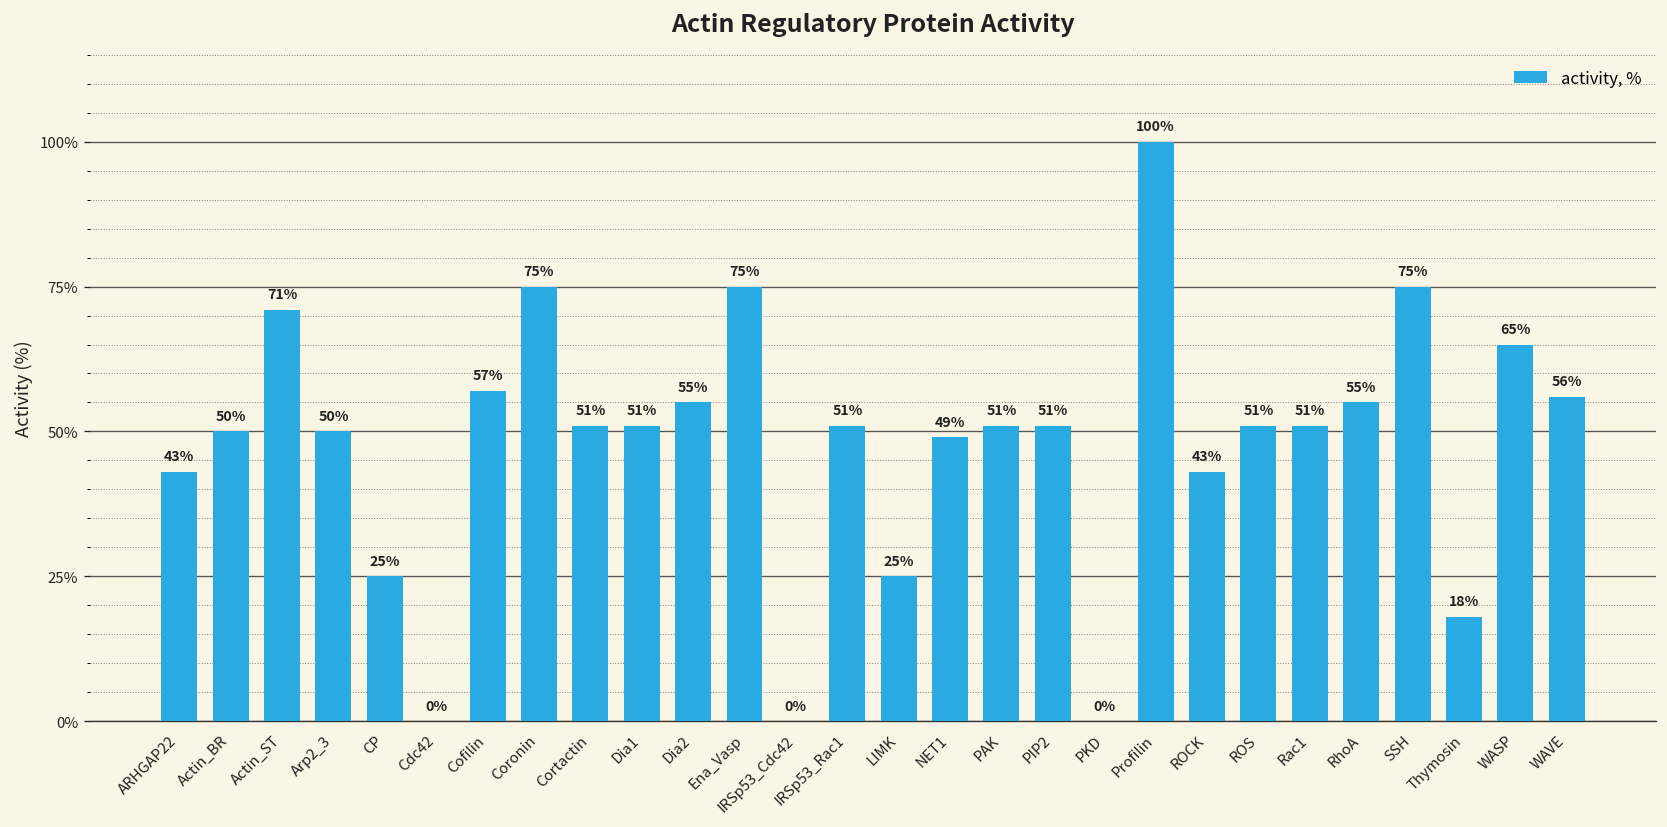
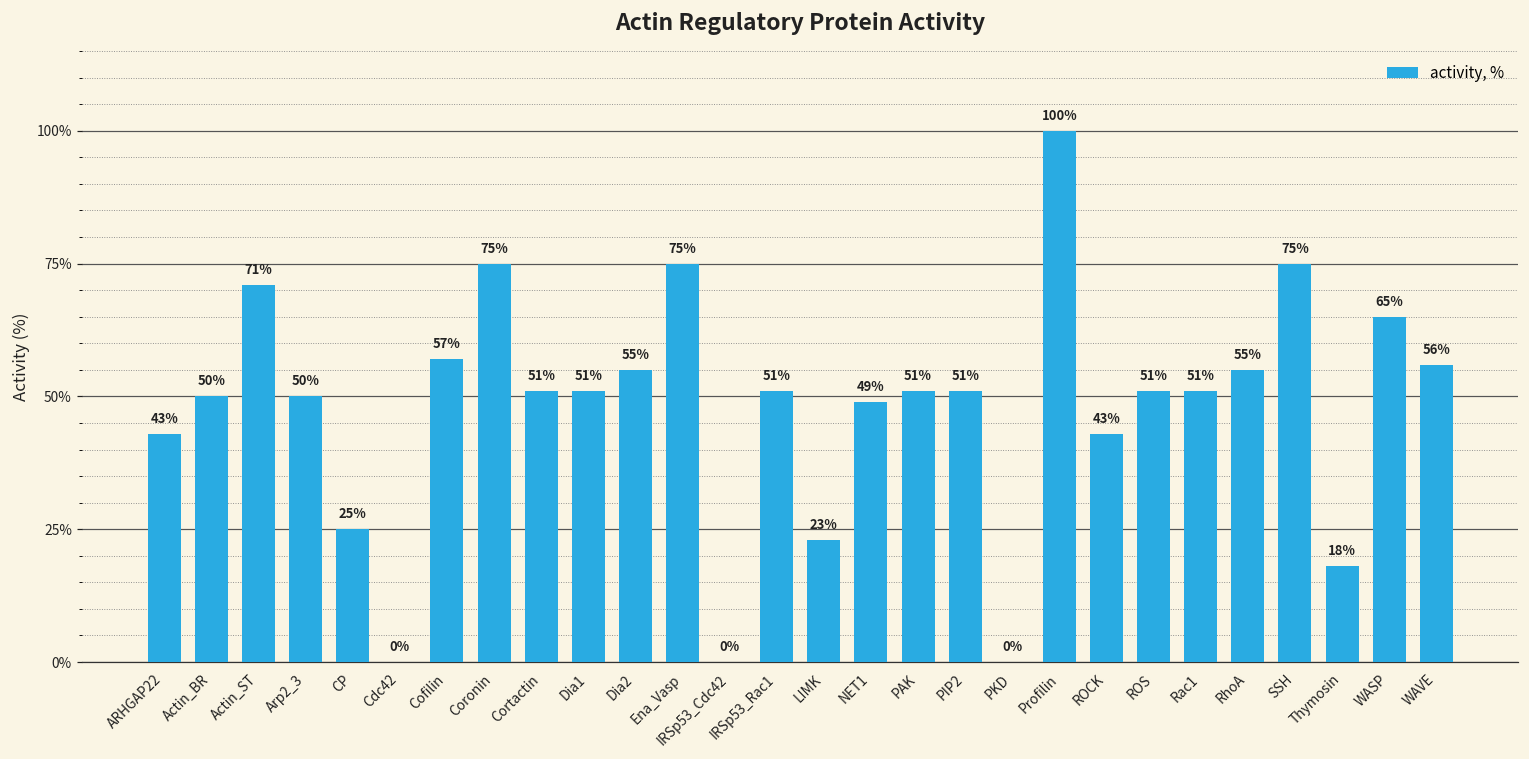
LIMK: 25% -> 23%
